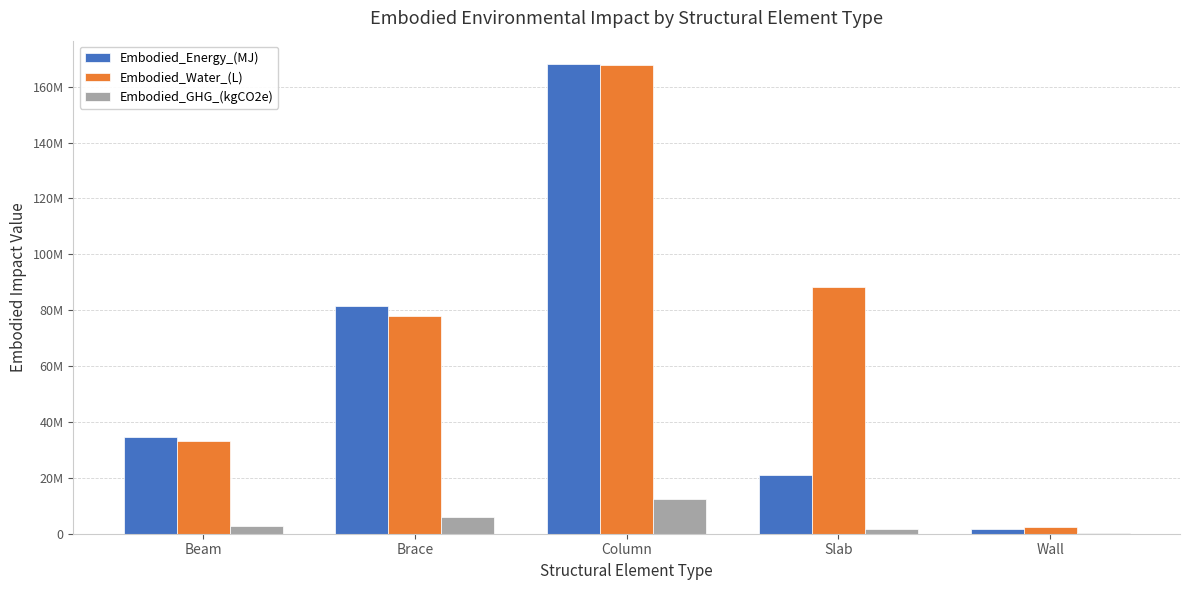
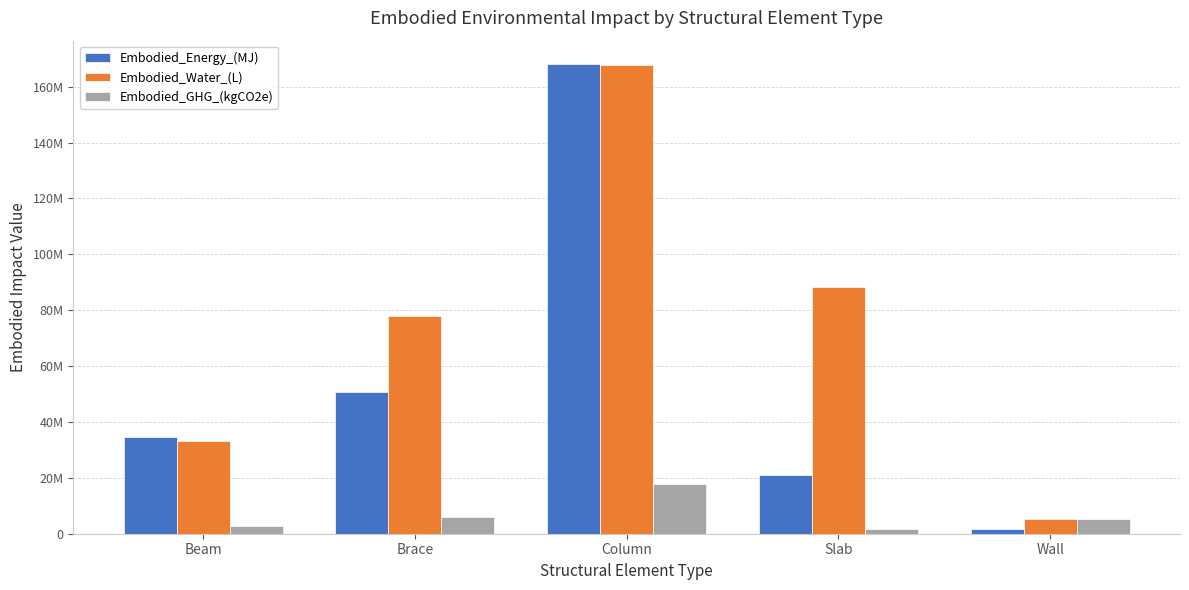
Embodied_Energy_(MJ), Brace: 81000000 -> 51000000
Embodied_GHG_(kgCO2e), Column: 13000000 -> 18000000
Embodied_Water_(L), Wall: 2000000 -> 5000000
Embodied_GHG_(kgCO2e), Wall: 0 -> 5000000
